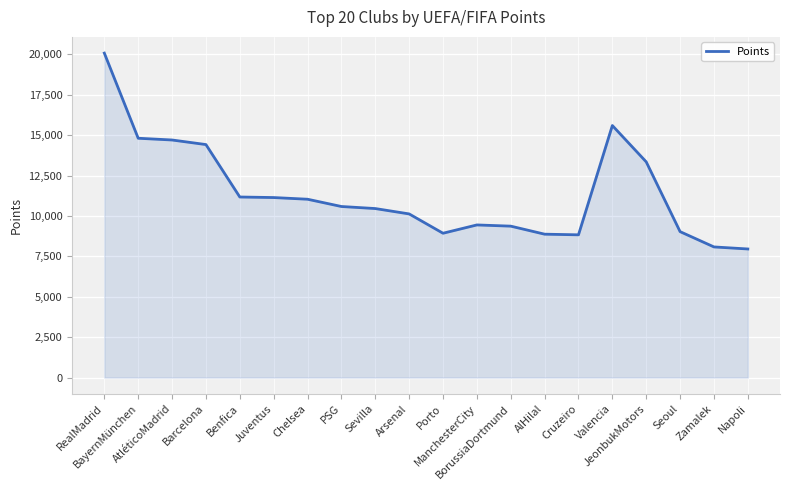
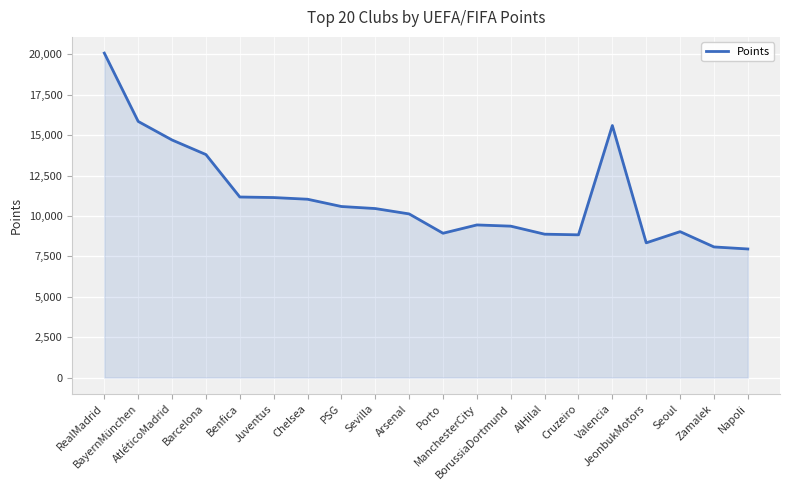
BayernMünchen: 14,800 -> 15,900
Barcelona: 14,400 -> 13,800
JeonbukMotors: 13,400 -> 8,300
